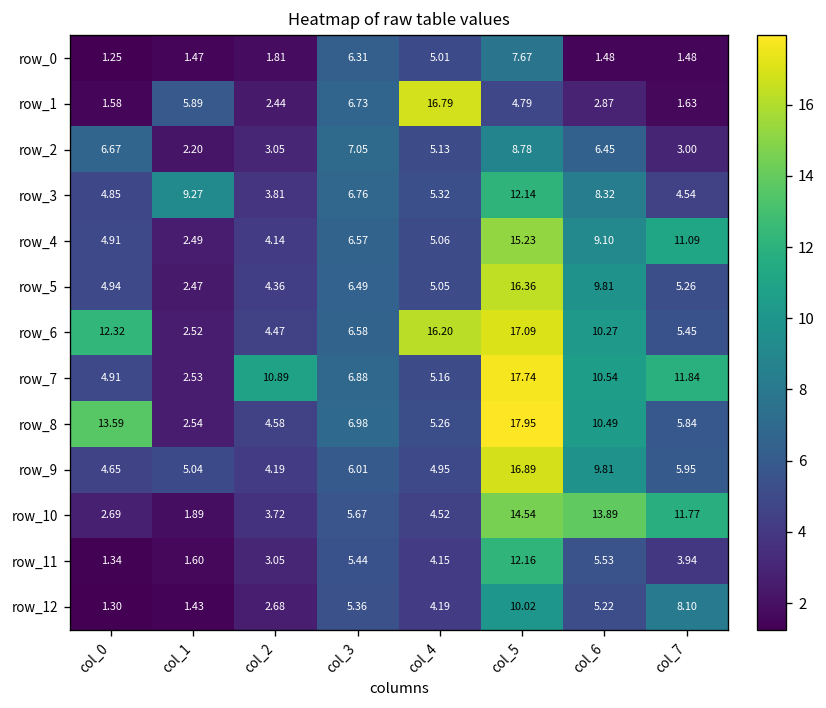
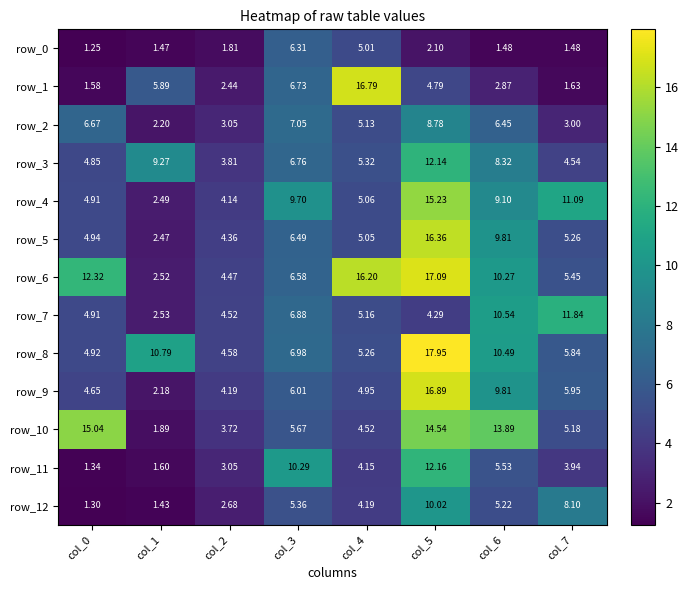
row_0, col_5: 7.67 -> 2.10
row_4, col_3: 6.57 -> 9.70
row_7, col_2: 10.89 -> 4.52
row_7, col_5: 17.74 -> 4.29
row_8, col_0: 13.59 -> 4.92
row_8, col_1: 2.54 -> 10.79
row_9, col_1: 5.04 -> 2.18
row_10, col_0: 2.69 -> 15.04
row_10, col_7: 11.77 -> 5.18
row_11, col_3: 5.44 -> 10.29
